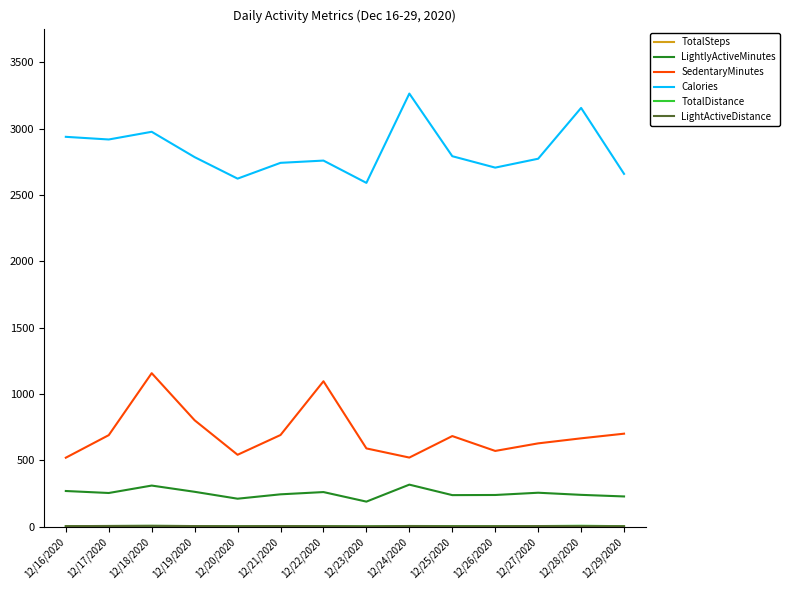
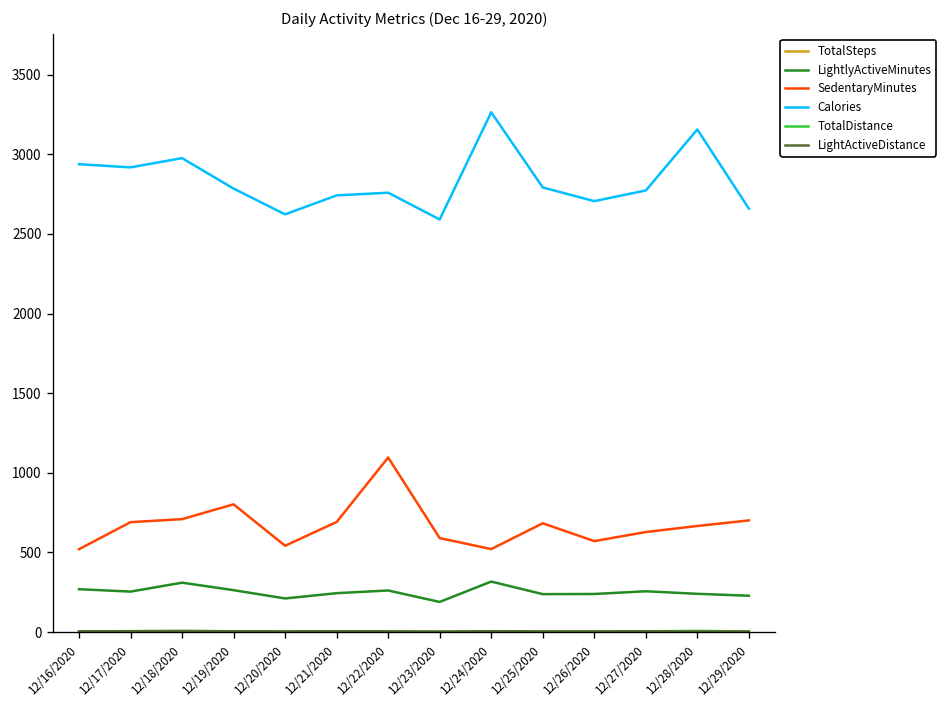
SedentaryMinutes, 12/18/2020: 1160 -> 710
